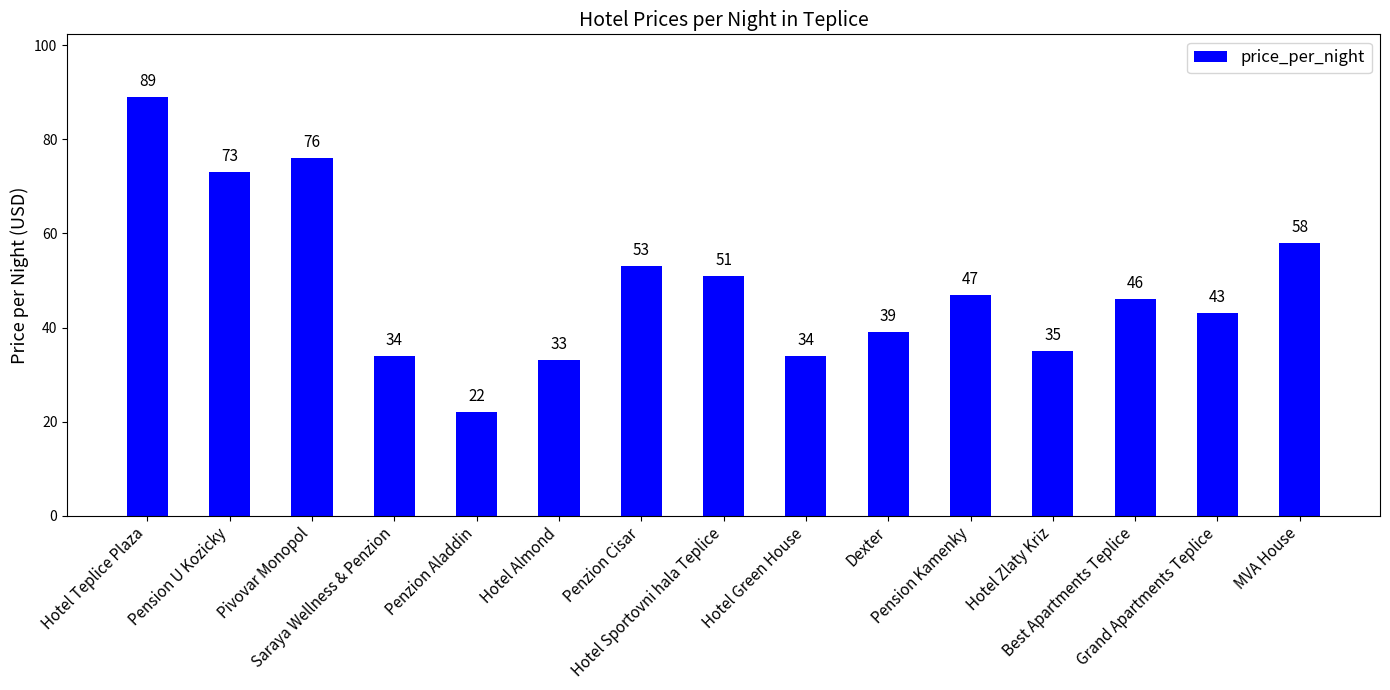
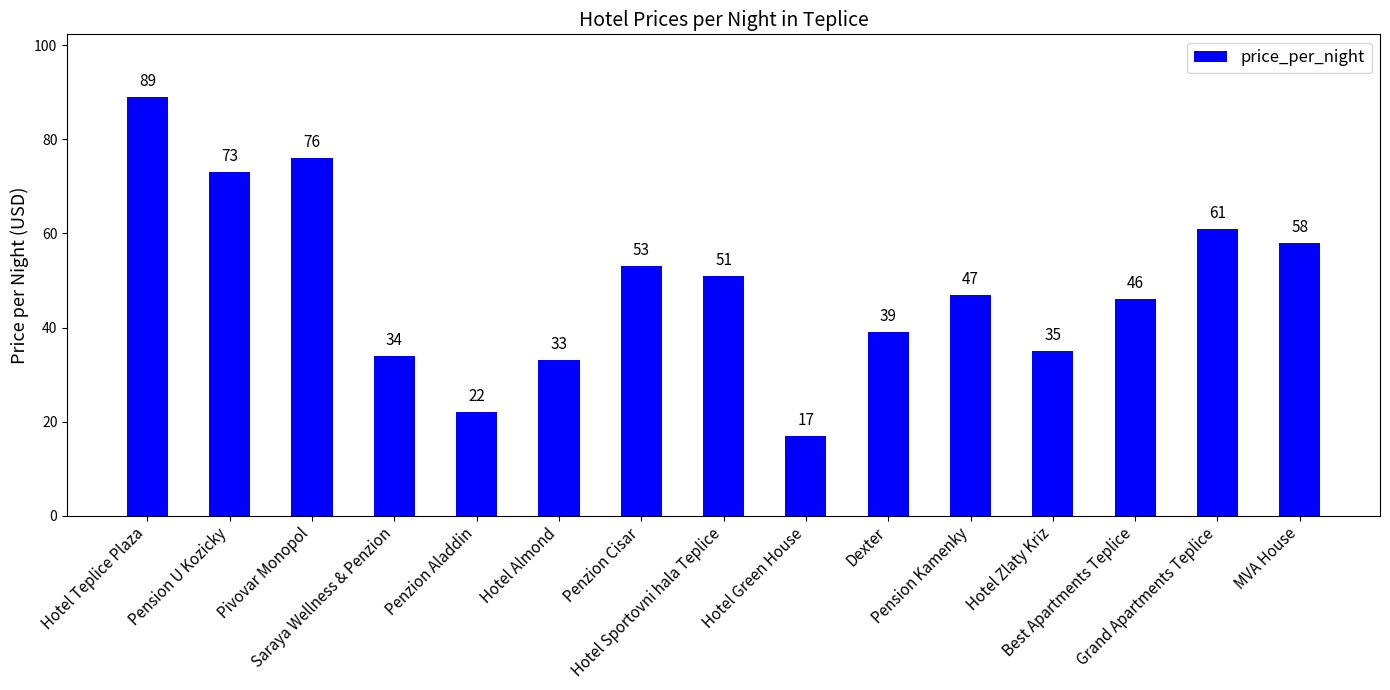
Hotel Green House: 34 -> 17
Grand Apartments Teplice: 43 -> 61
